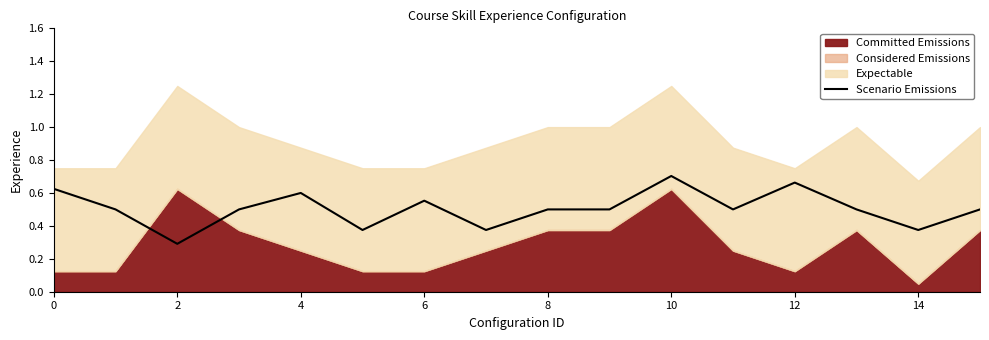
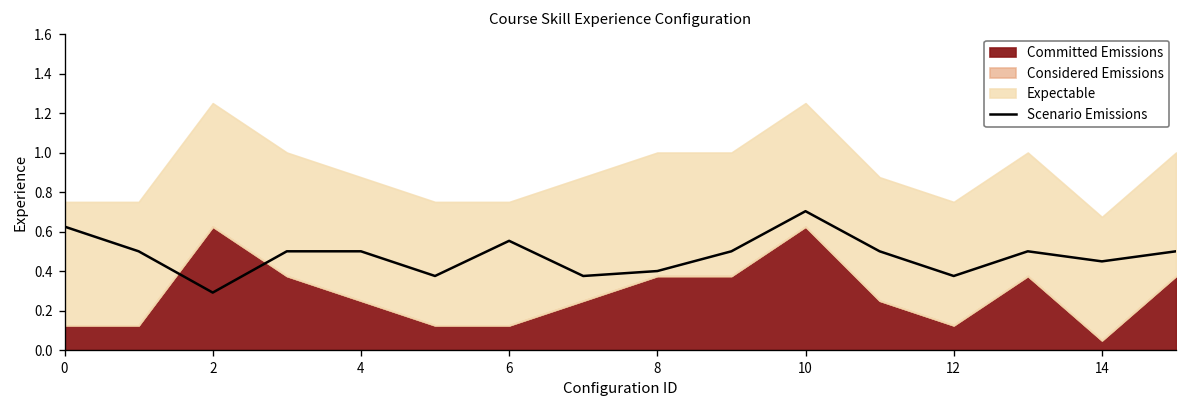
Scenario Emissions, 4: 0.6 -> 0.5
Scenario Emissions, 8: 0.5 -> 0.4
Scenario Emissions, 12: 0.66 -> 0.38
Scenario Emissions, 14: 0.38 -> 0.45
